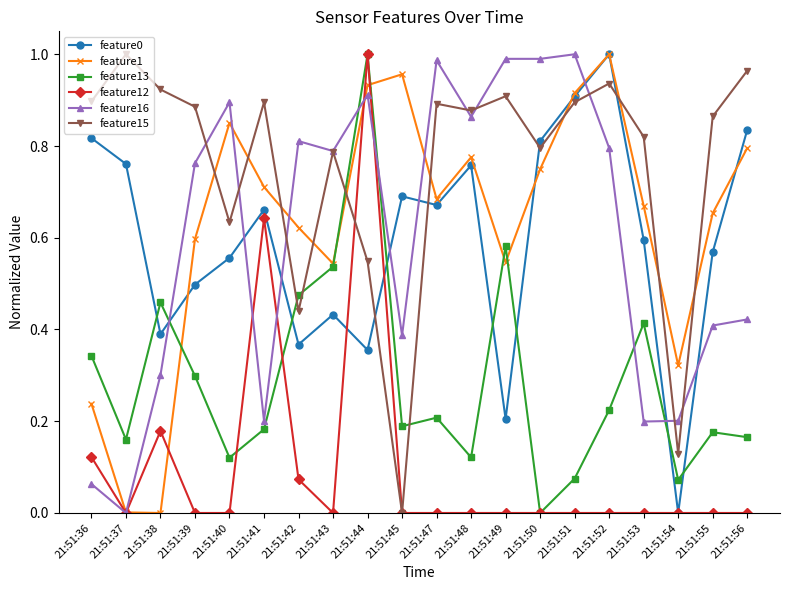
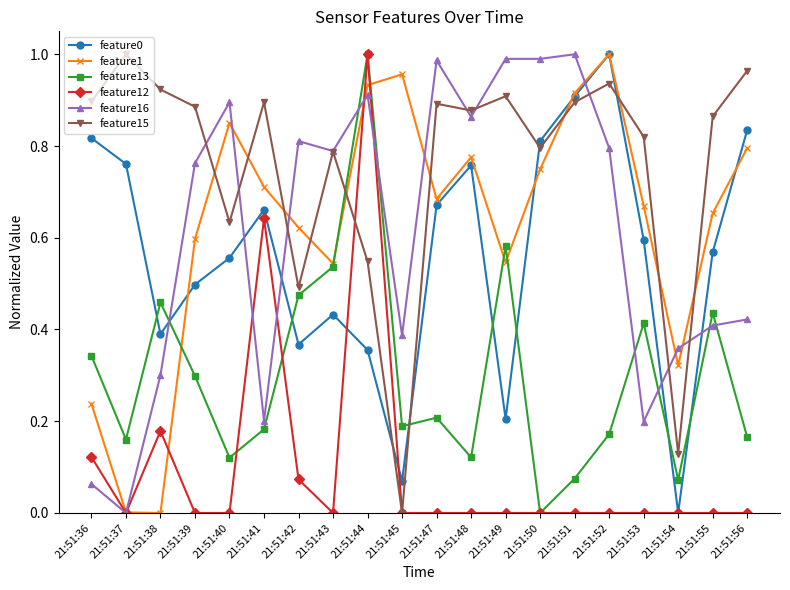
feature15, 21:51:42: 0.44 -> 0.49
feature0, 21:51:45: 0.69 -> 0.07
feature13, 21:51:52: 0.22 -> 0.17
feature16, 21:51:54: 0.20 -> 0.36
feature13, 21:51:55: 0.18 -> 0.44
